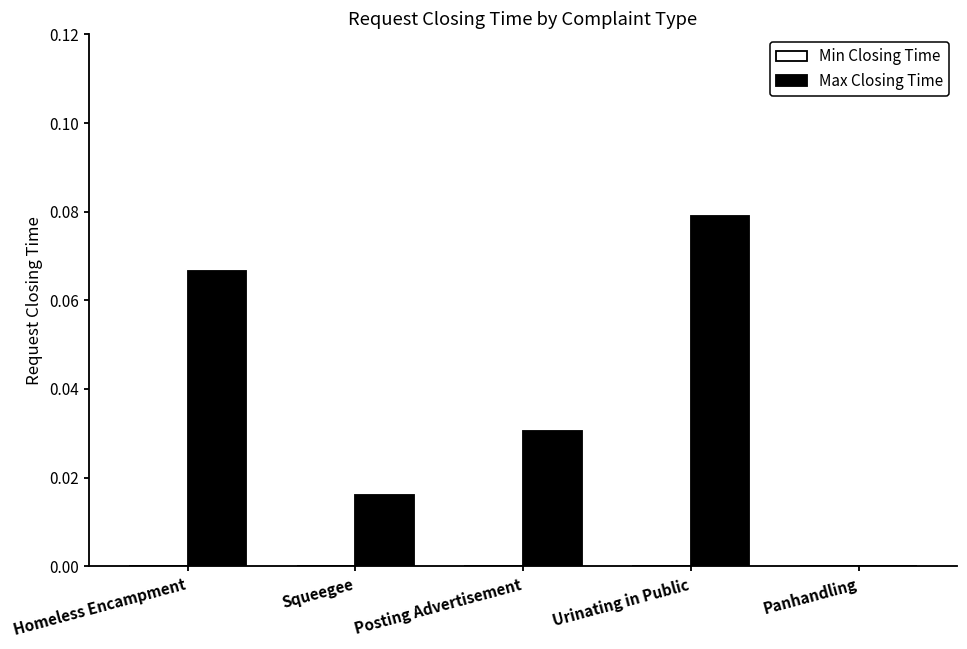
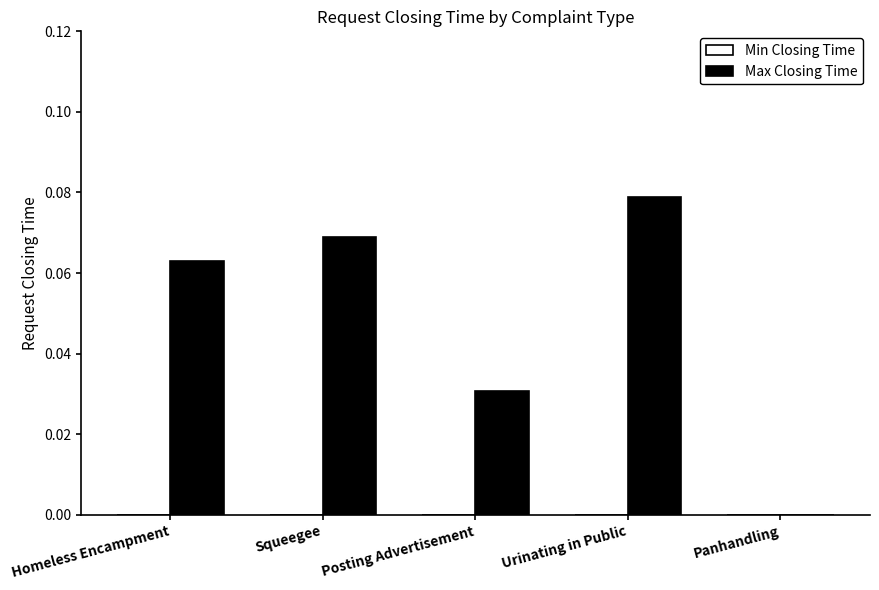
Max Closing Time, Homeless Encampment: 0.067 -> 0.063
Max Closing Time, Squeegee: 0.016 -> 0.069
